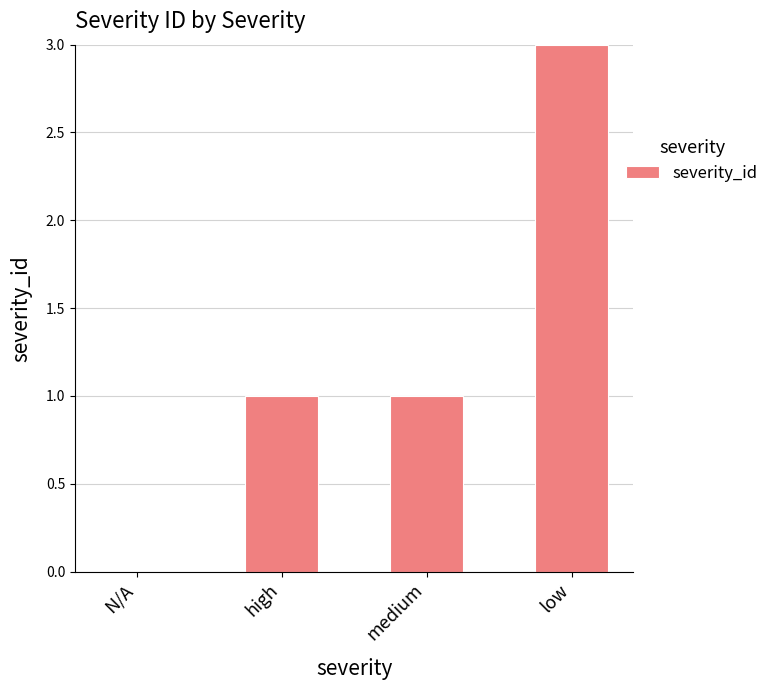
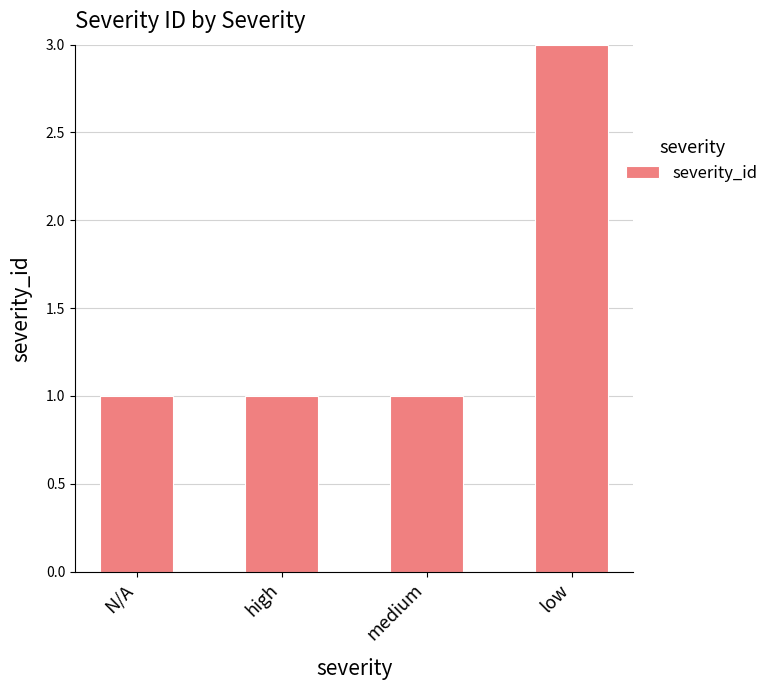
N/A: 0 -> 1
